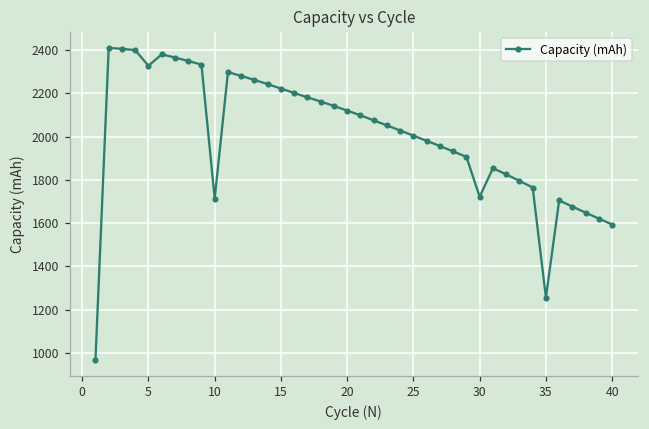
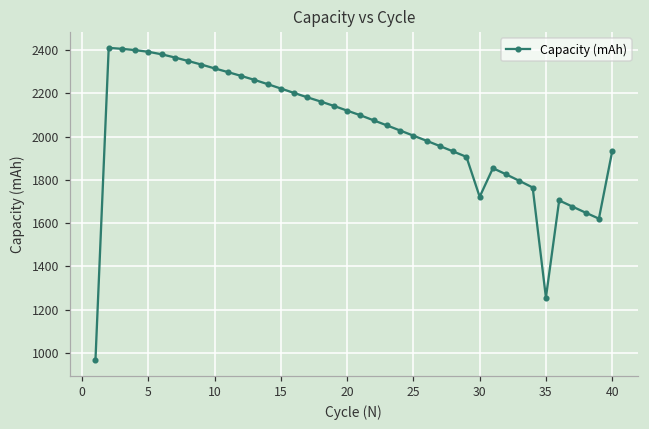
5: 2330 -> 2390
10: 1710 -> 2310
40: 1590 -> 1930
